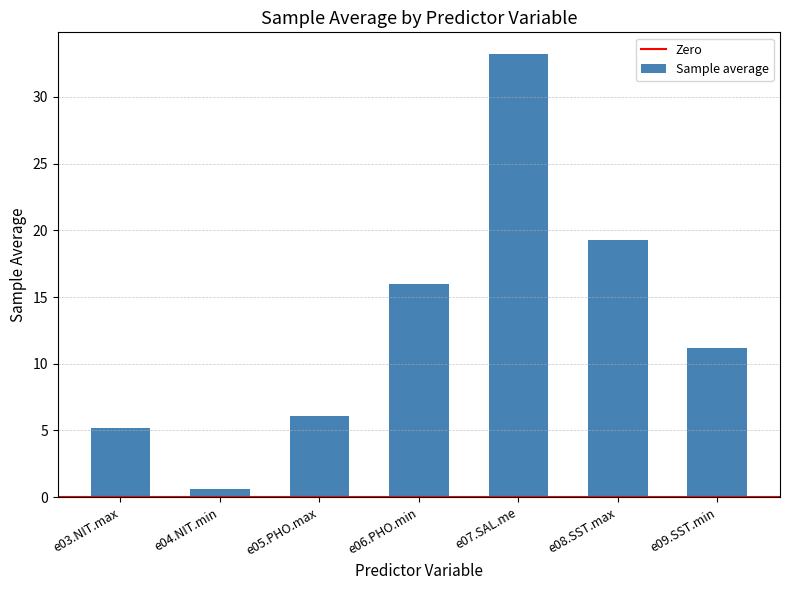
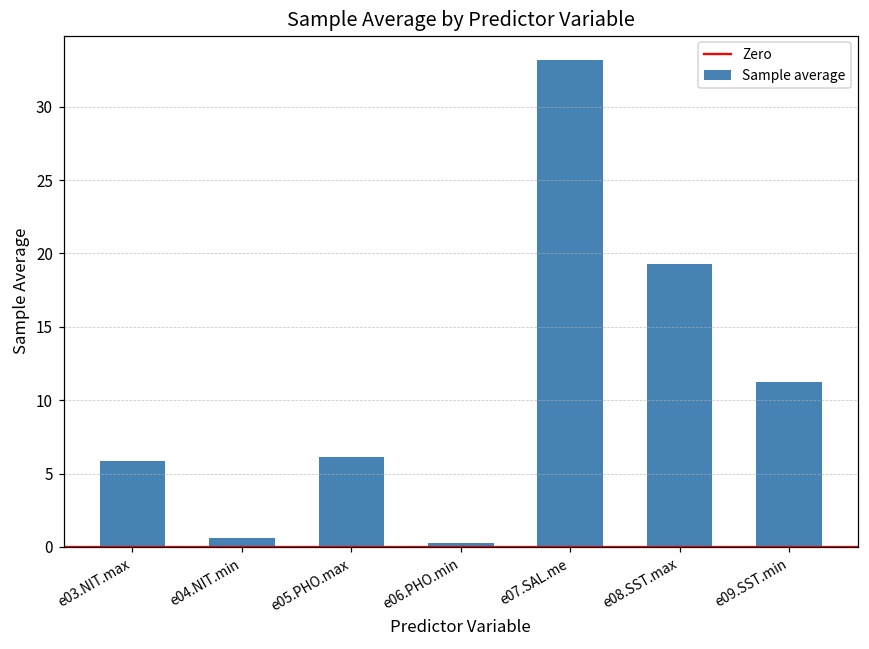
e03.NIT.max: 5.2 -> 5.9
e06.PHO.min: 16.0 -> 0.2
